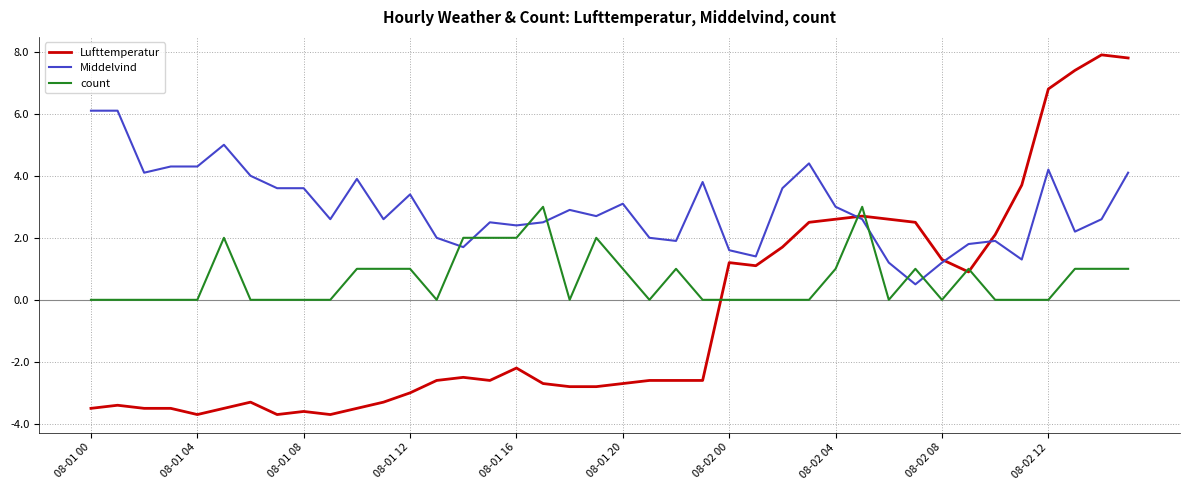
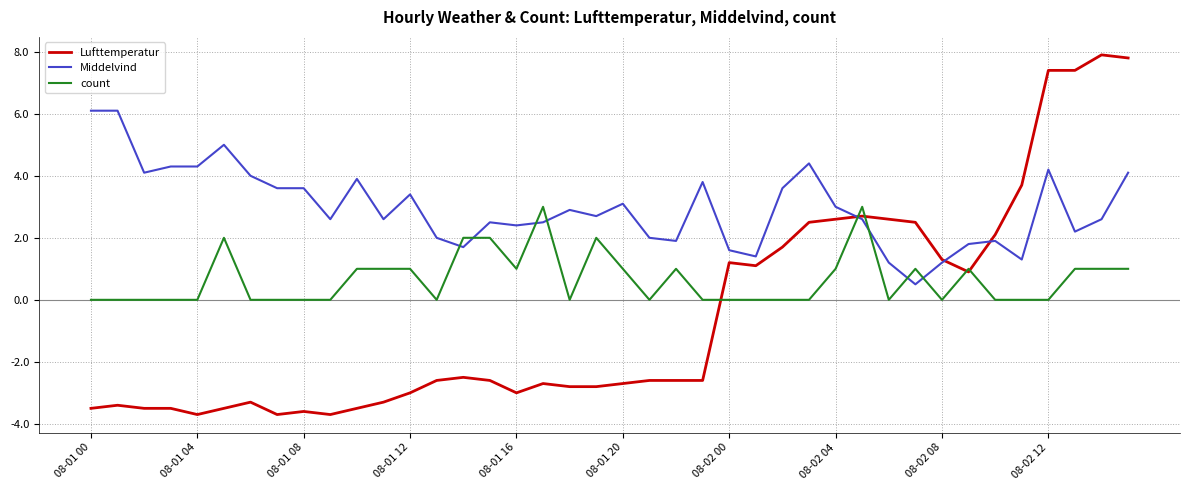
Lufttemperatur, 08-01 16: -2.2 -> -3.0
count, 08-01 16: 2 -> 1
Lufttemperatur, 08-02 12: 6.8 -> 7.4
